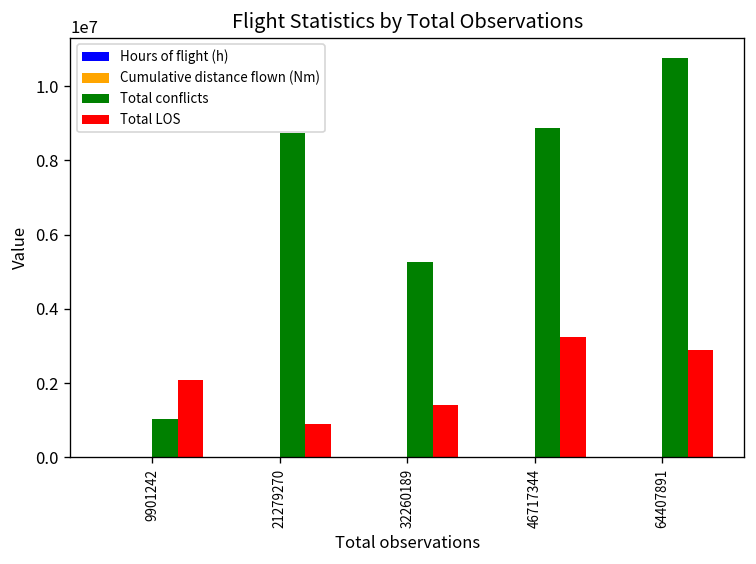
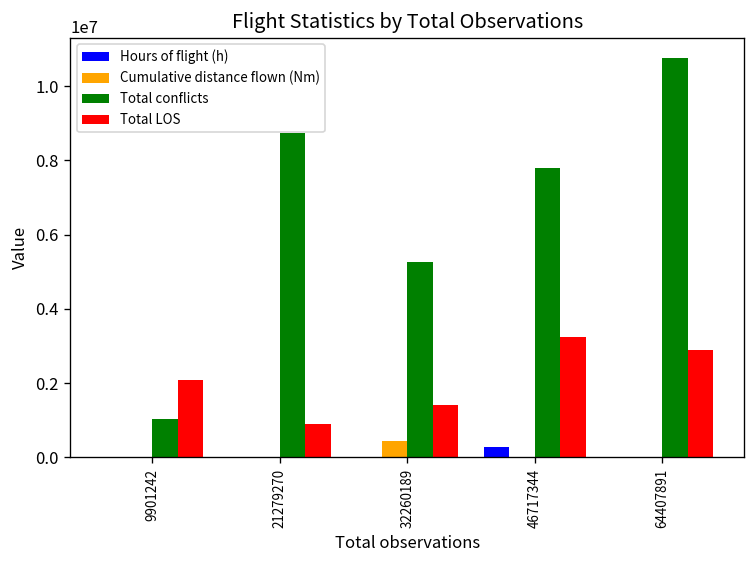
Cumulative distance flown (Nm), 32260189: 0 -> 400000
Hours of flight (h), 46717344: 0 -> 300000
Total conflicts, 46717344: 8900000 -> 7800000
